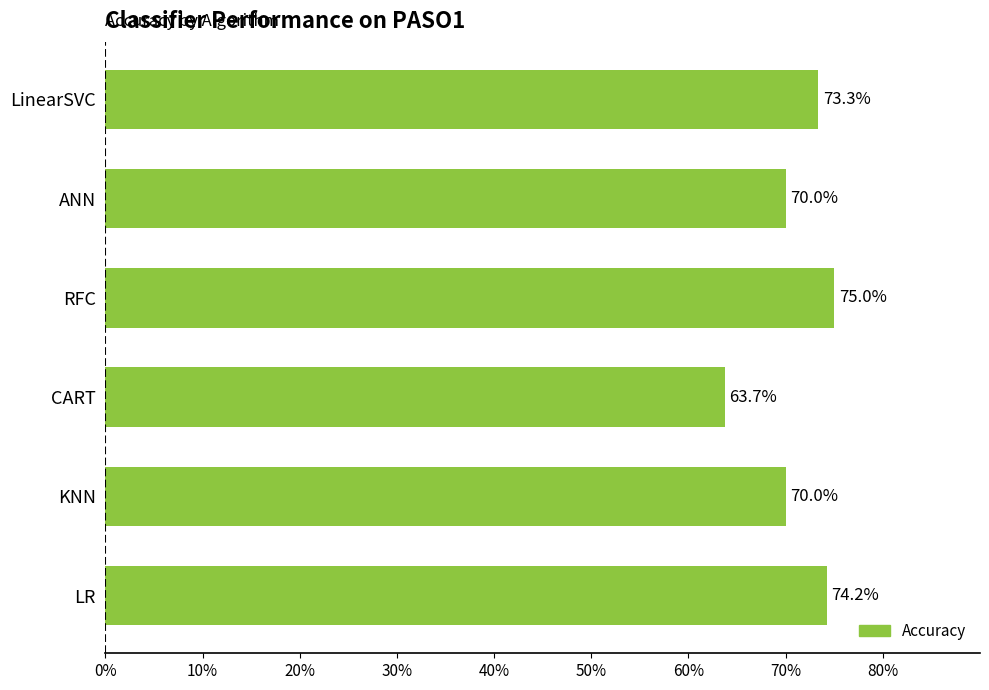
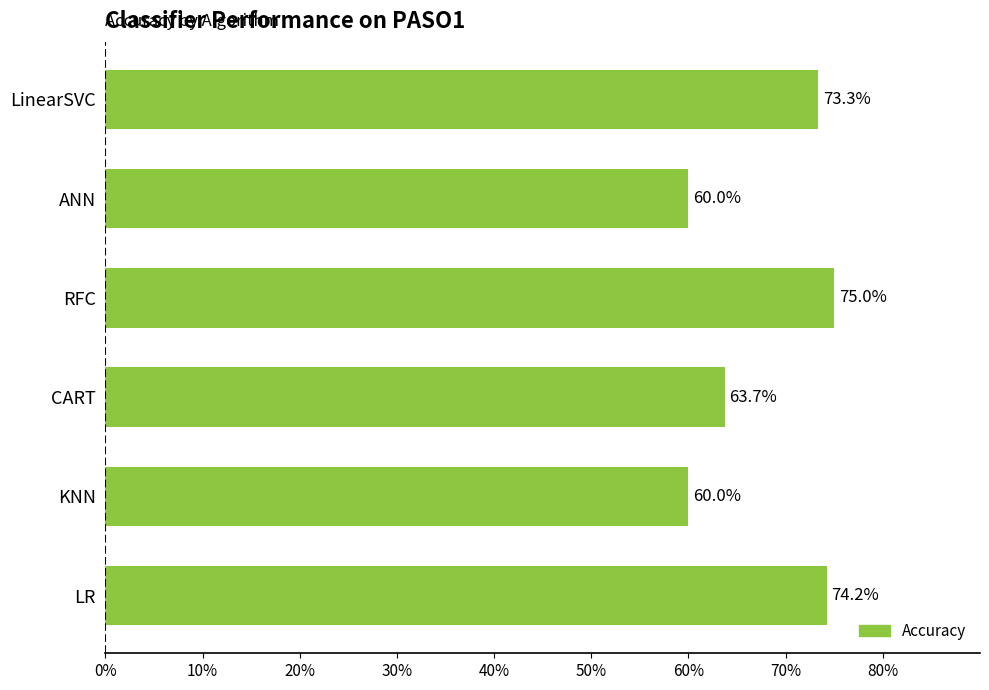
ANN: 70.0% -> 60.0%
KNN: 70.0% -> 60.0%
